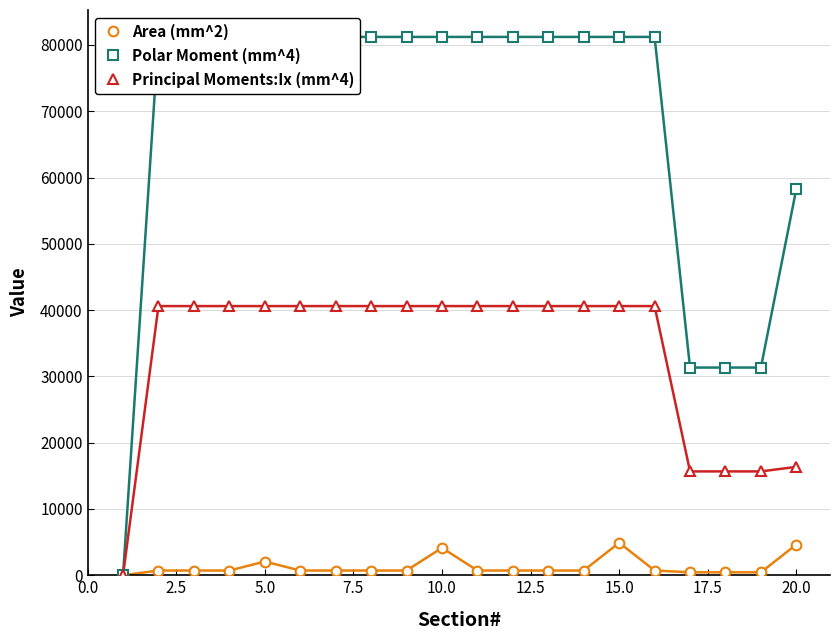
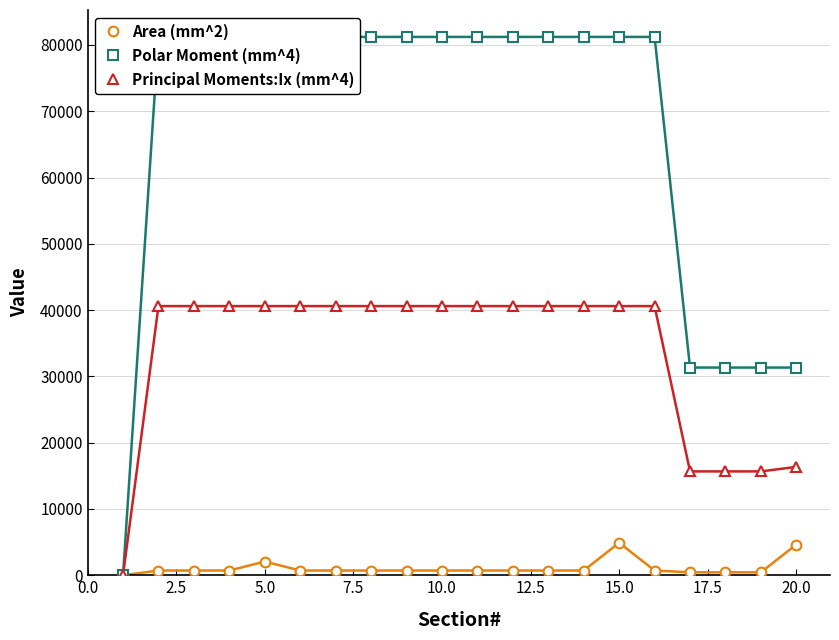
Area (mm^2), 10.0: 4000 -> 1000
Polar Moment (mm^4), 20.0: 58000 -> 31000
